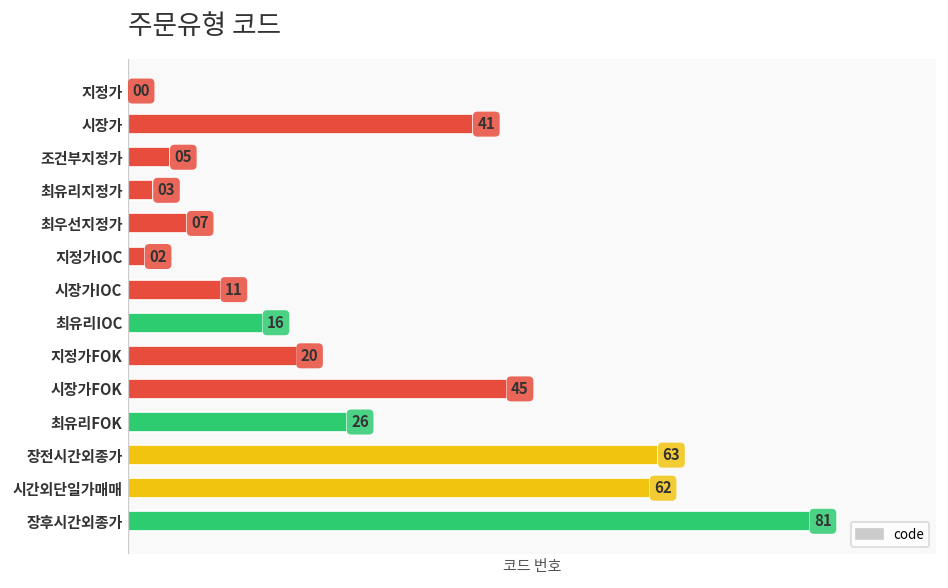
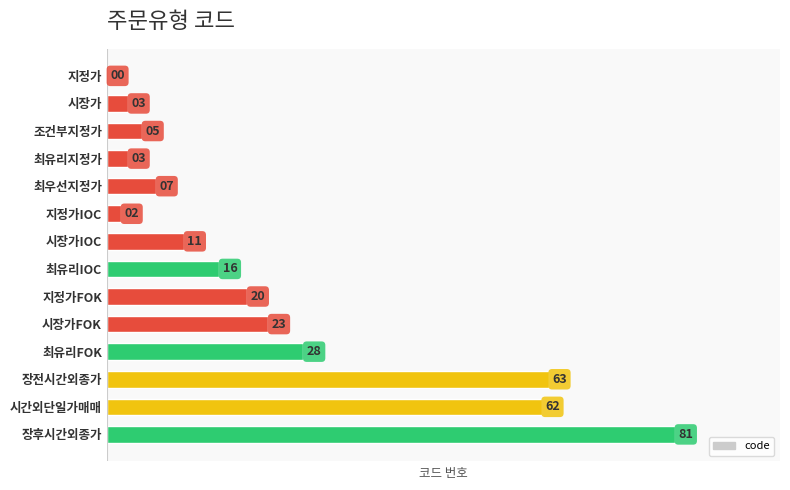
시장가: 41 -> 03
시장가FOK: 45 -> 23
최유리FOK: 26 -> 28
